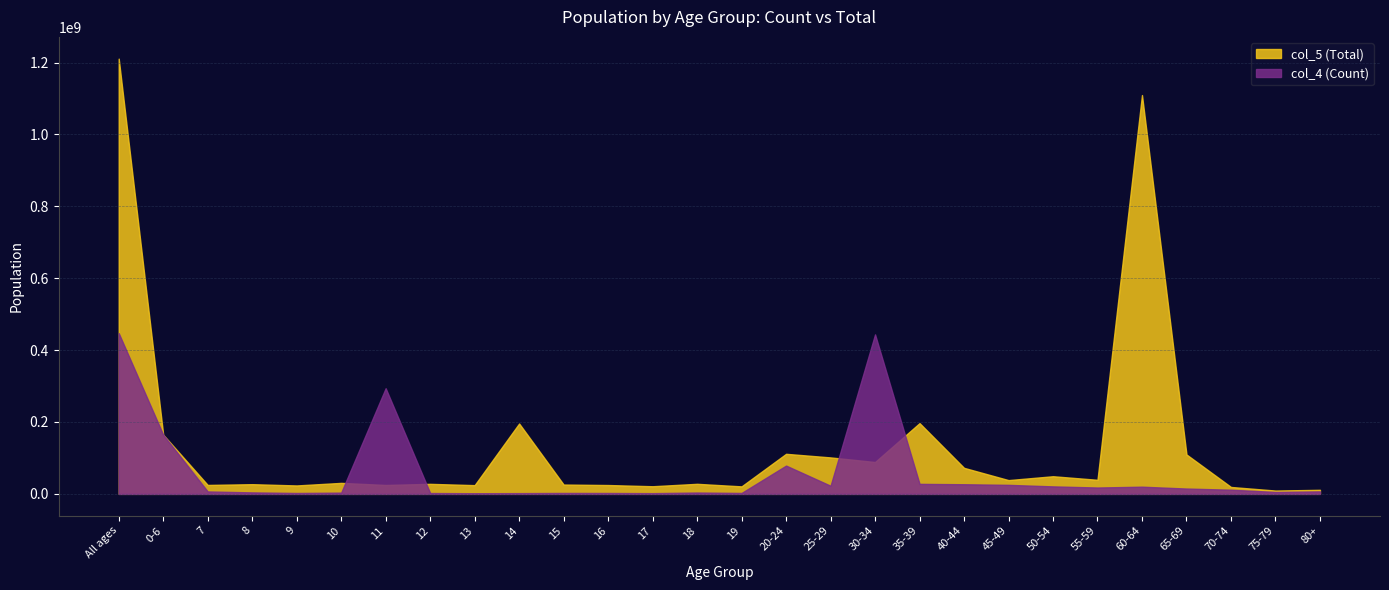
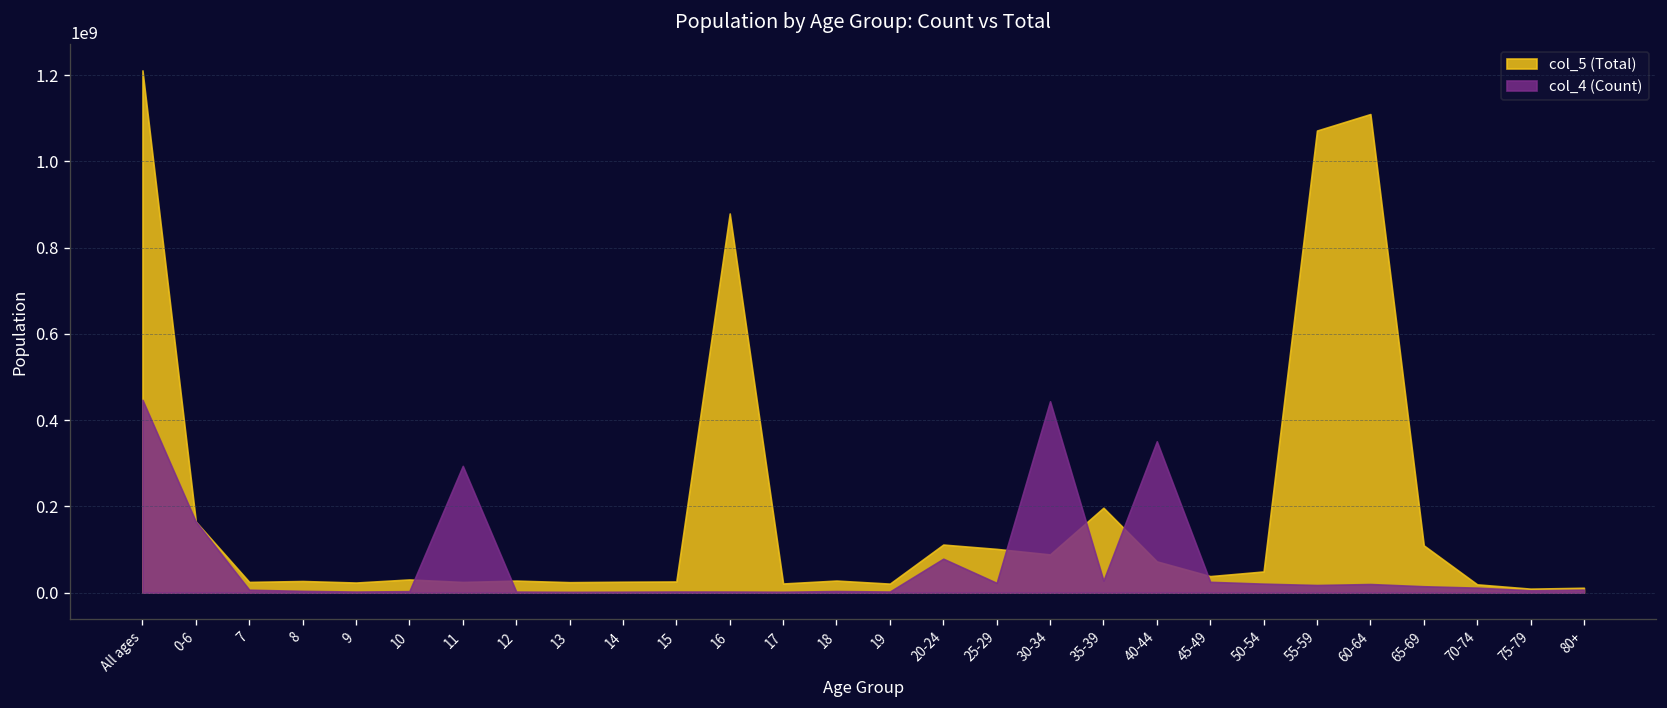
col_5 (Total), 14: 200000000 -> 30000000
col_5 (Total), 16: 20000000 -> 880000000
col_4 (Count), 40-44: 30000000 -> 350000000
col_5 (Total), 55-59: 40000000 -> 1070000000
